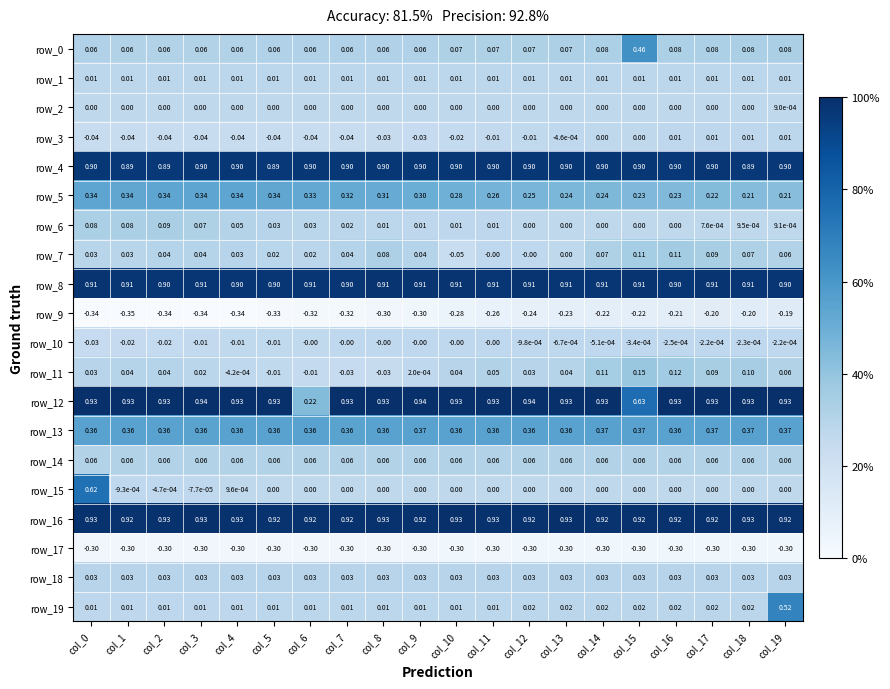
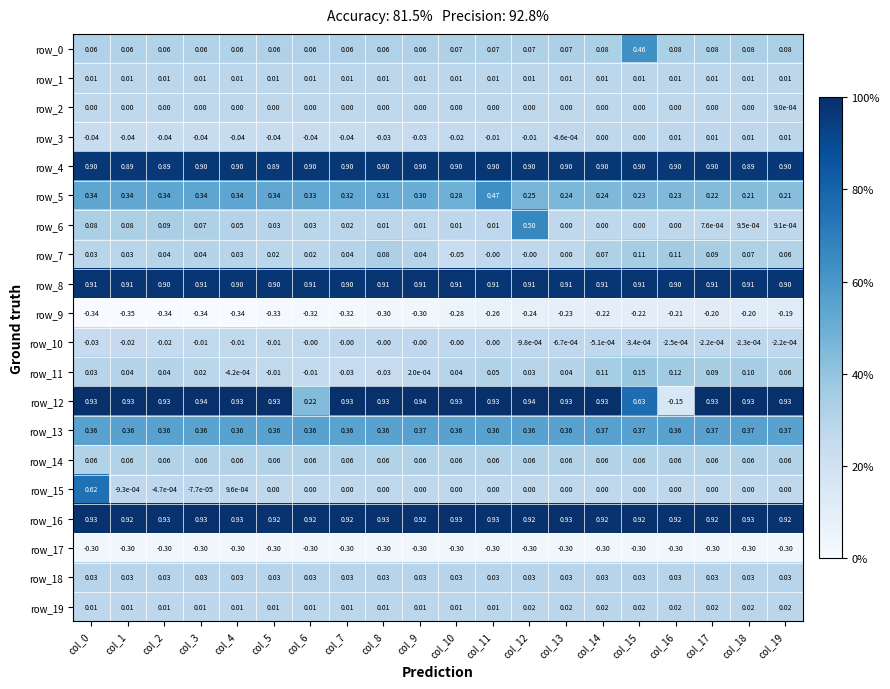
row_5, col_11: 0.26 -> 0.47
row_6, col_12: 0.00 -> 0.50
row_12, col_16: 0.93 -> -0.15
row_19, col_19: 0.52 -> 0.02
